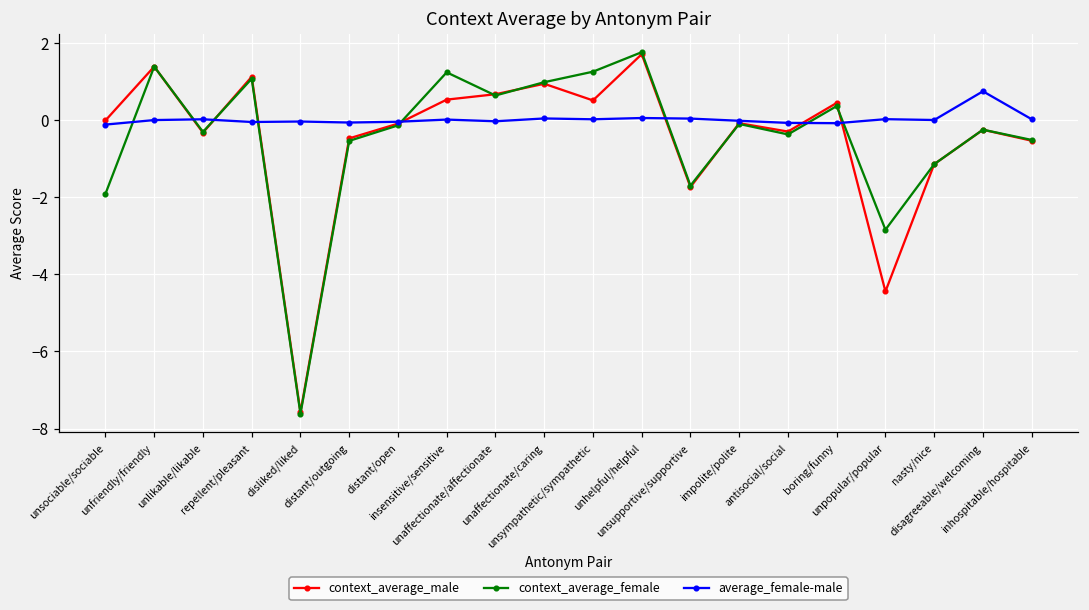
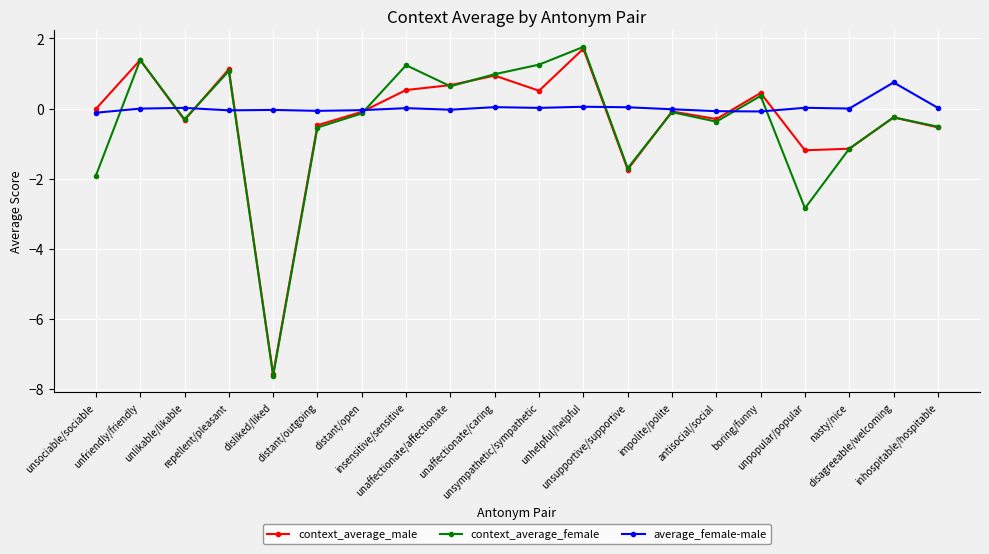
context_average_male, unpopular/popular: -4.4 -> -1.2
